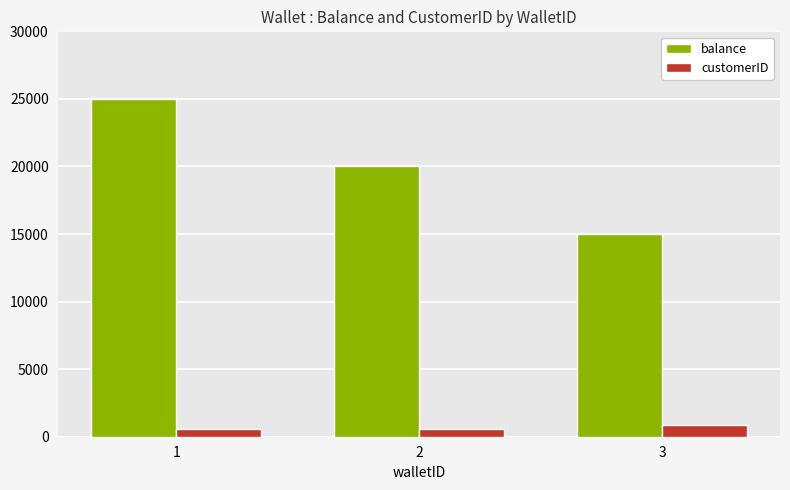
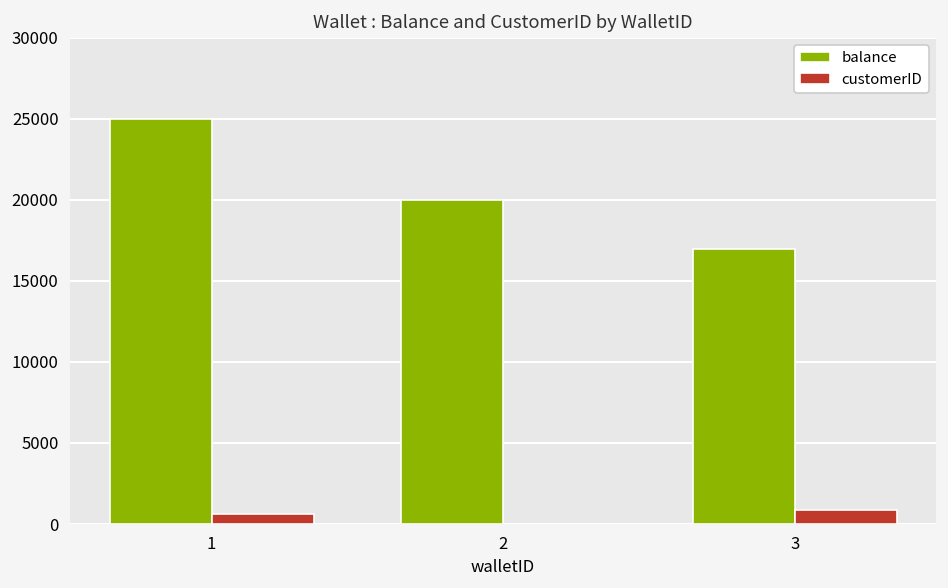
customerID, 2: 600 -> 0
balance, 3: 15000 -> 16900
